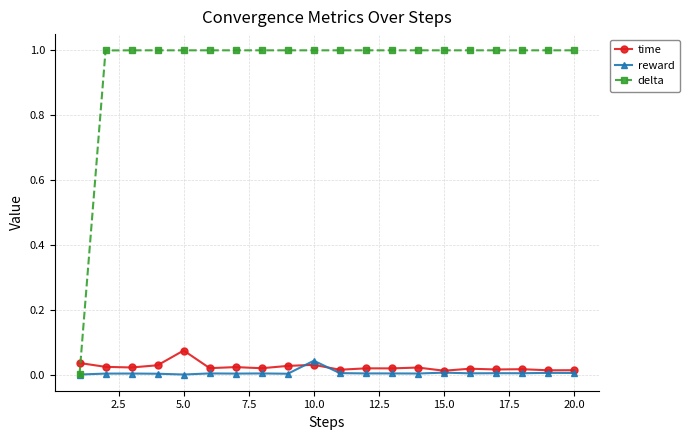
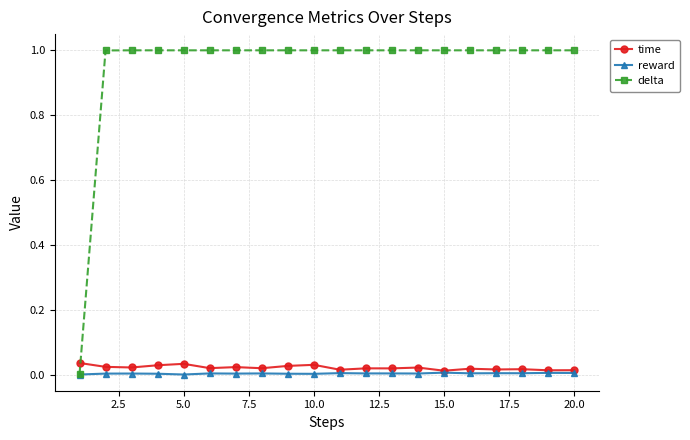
time, 5.0: 0.07 -> 0.03
reward, 10.0: 0.04 -> 0.00
